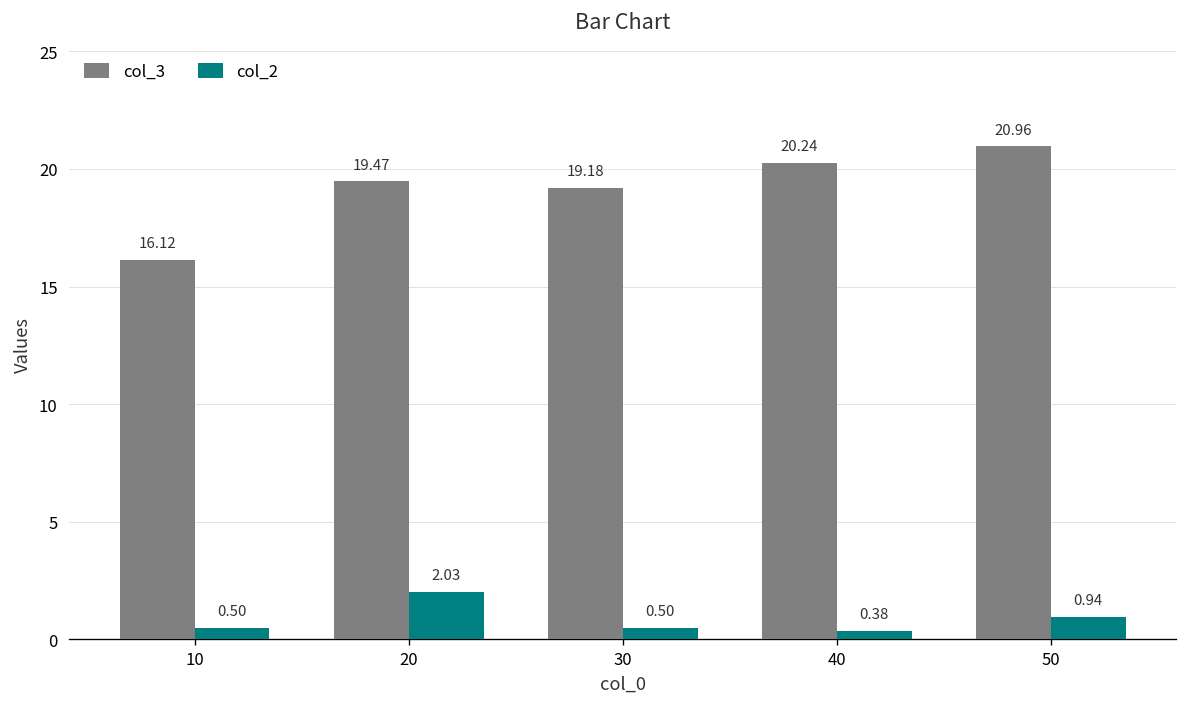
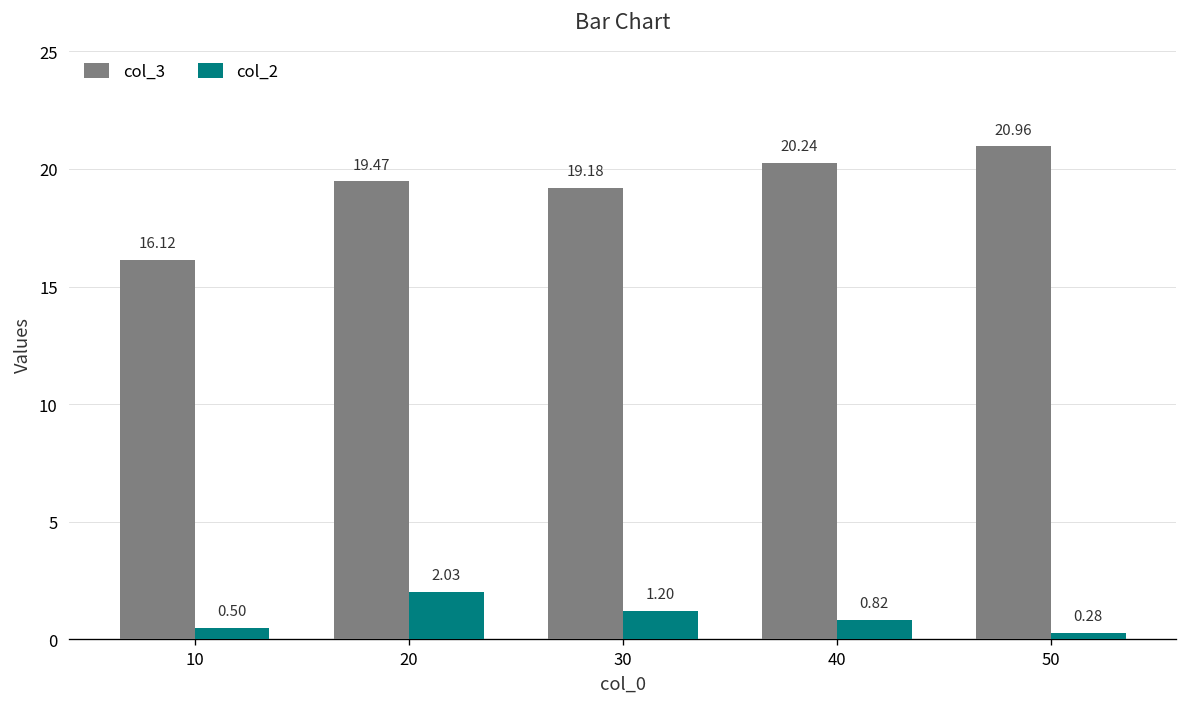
col_2, 30: 0.50 -> 1.20
col_2, 40: 0.38 -> 0.82
col_2, 50: 0.94 -> 0.28
